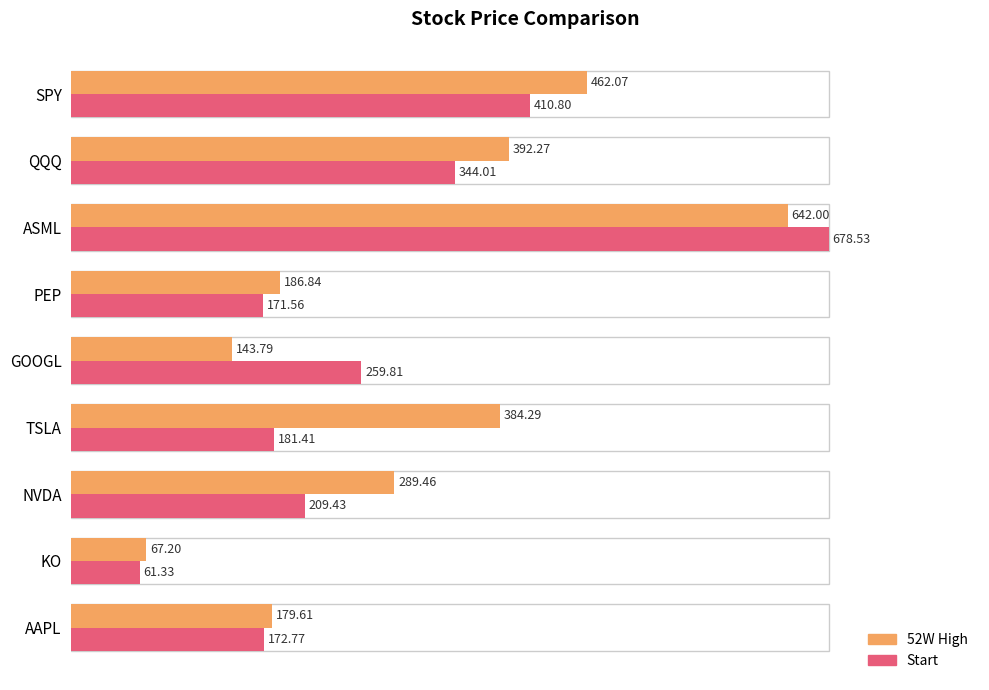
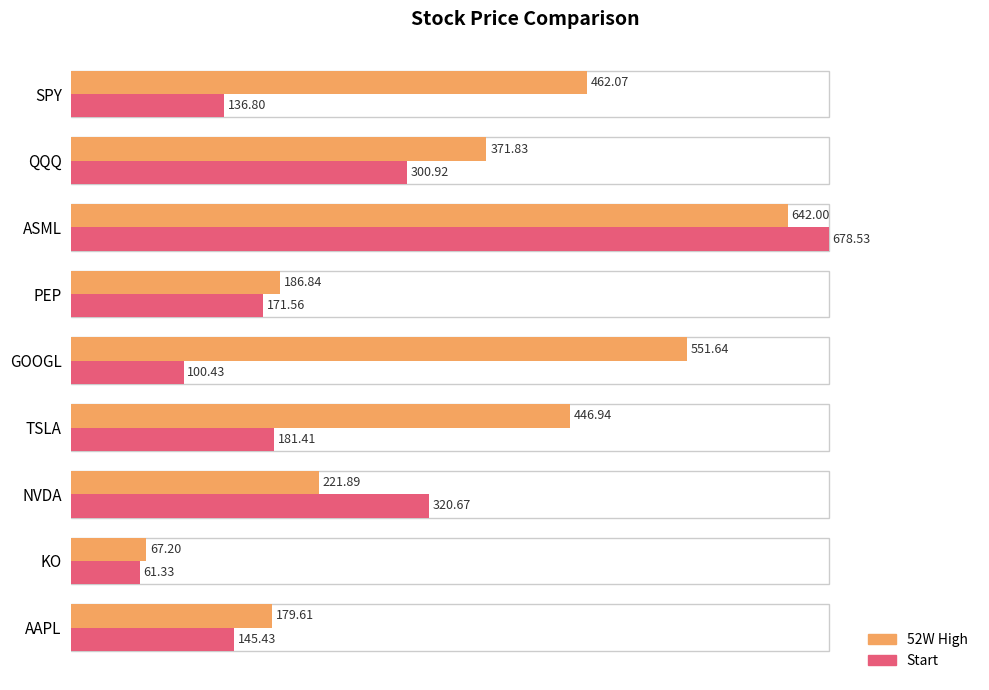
Start, SPY: 410.80 -> 136.80
52W High, QQQ: 392.27 -> 371.83
Start, QQQ: 344.01 -> 300.92
52W High, GOOGL: 143.79 -> 551.64
Start, GOOGL: 259.81 -> 100.43
52W High, TSLA: 384.29 -> 446.94
52W High, NVDA: 289.46 -> 221.89
Start, NVDA: 209.43 -> 320.67
Start, AAPL: 172.77 -> 145.43
